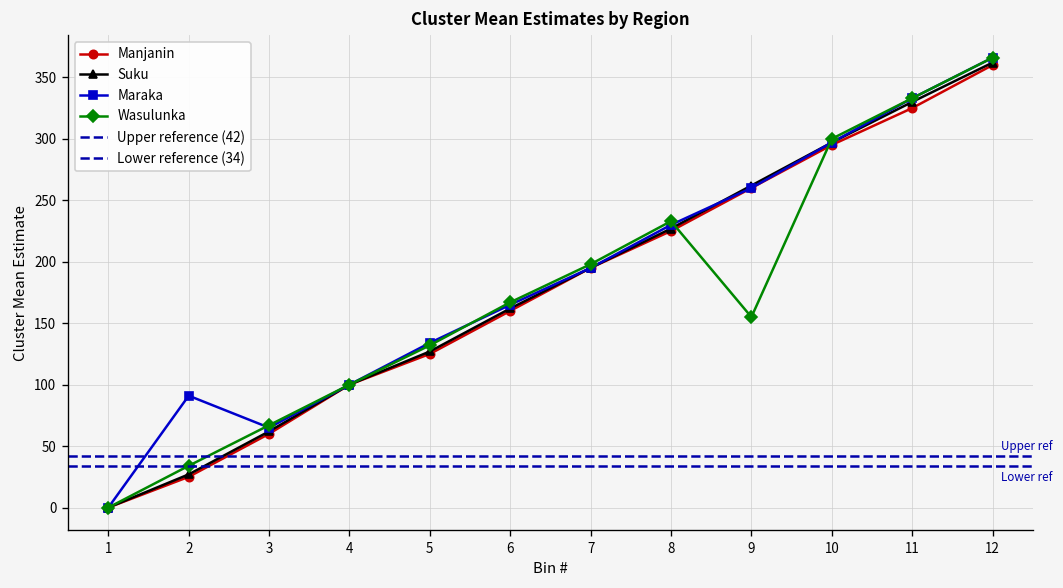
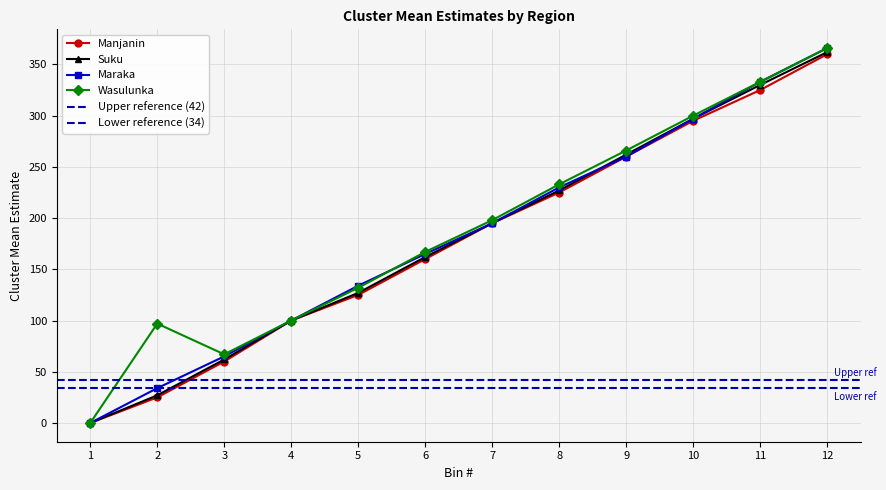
Maraka, 2: 91 -> 34
Wasulunka, 2: 34 -> 97
Wasulunka, 9: 155 -> 266
